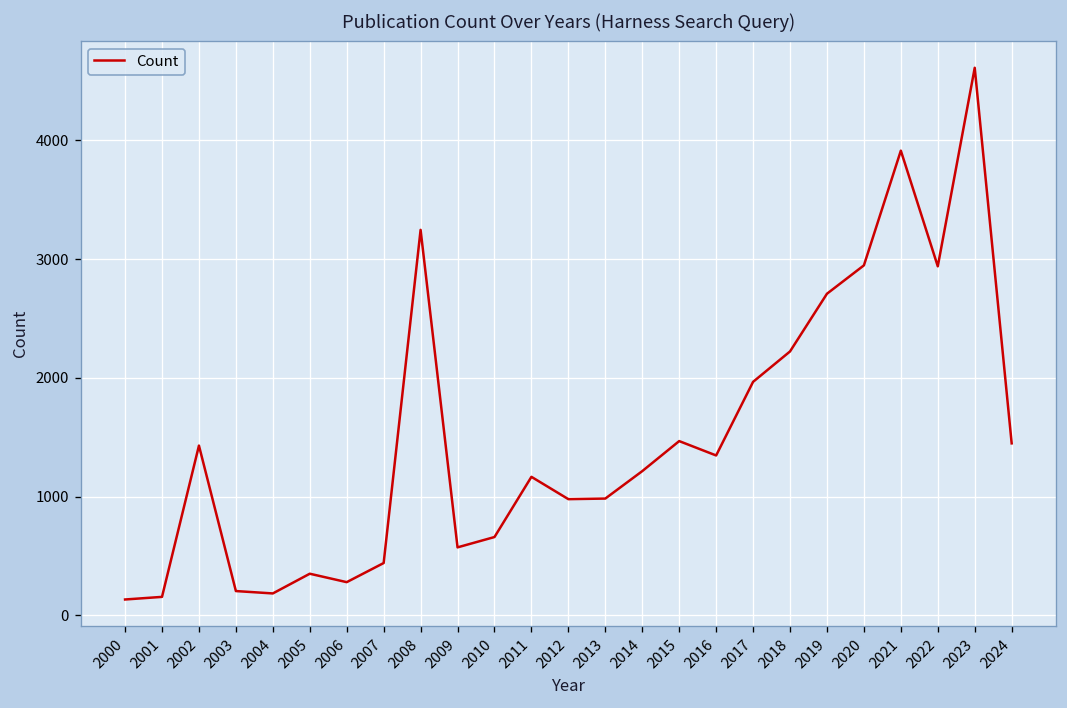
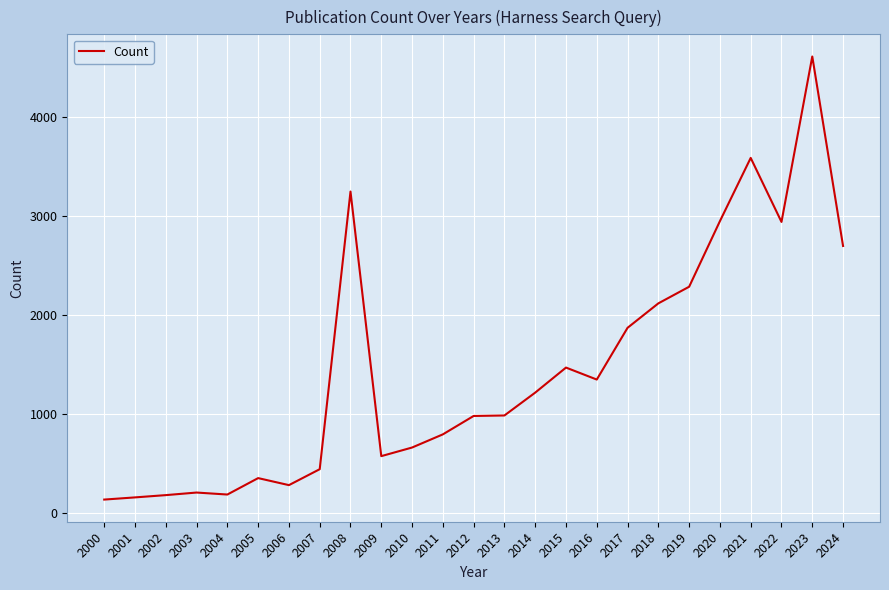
2002: 1400 -> 200
2011: 1200 -> 800
2017: 2000 -> 1900
2018: 2200 -> 2100
2019: 2700 -> 2300
2021: 3900 -> 3600
2024: 1400 -> 2700
